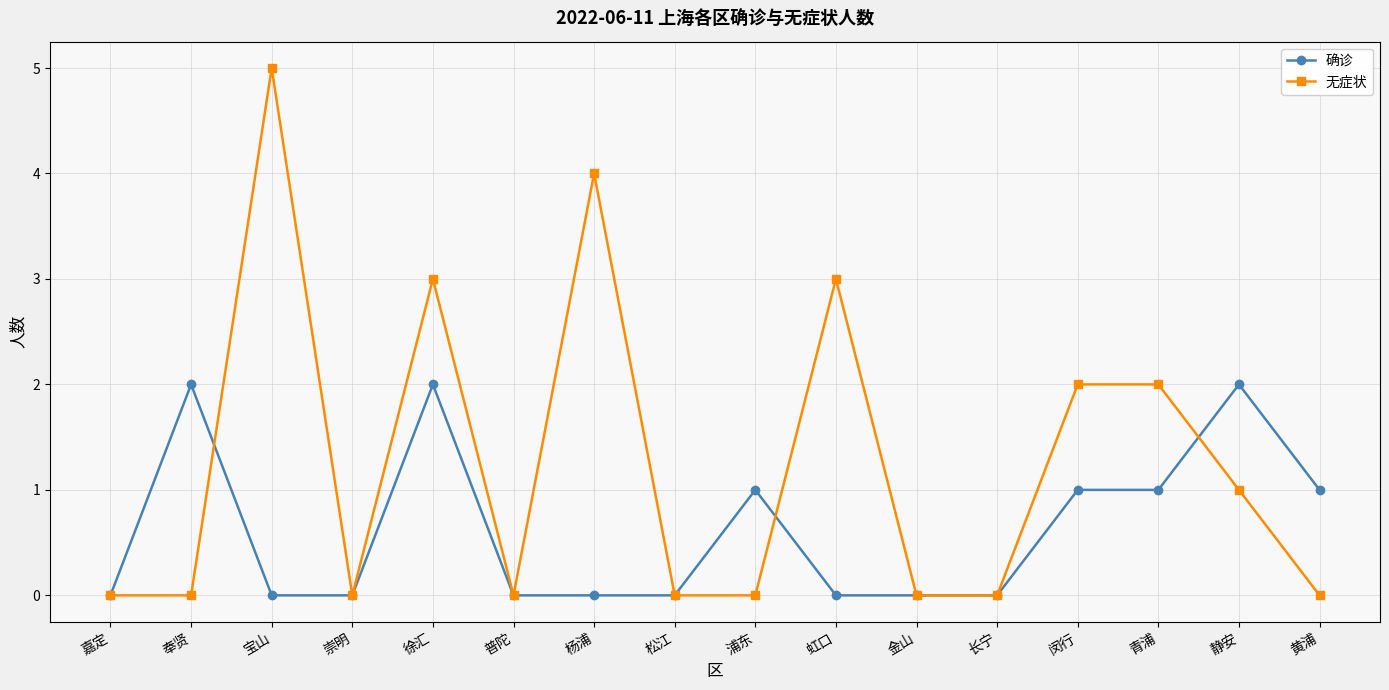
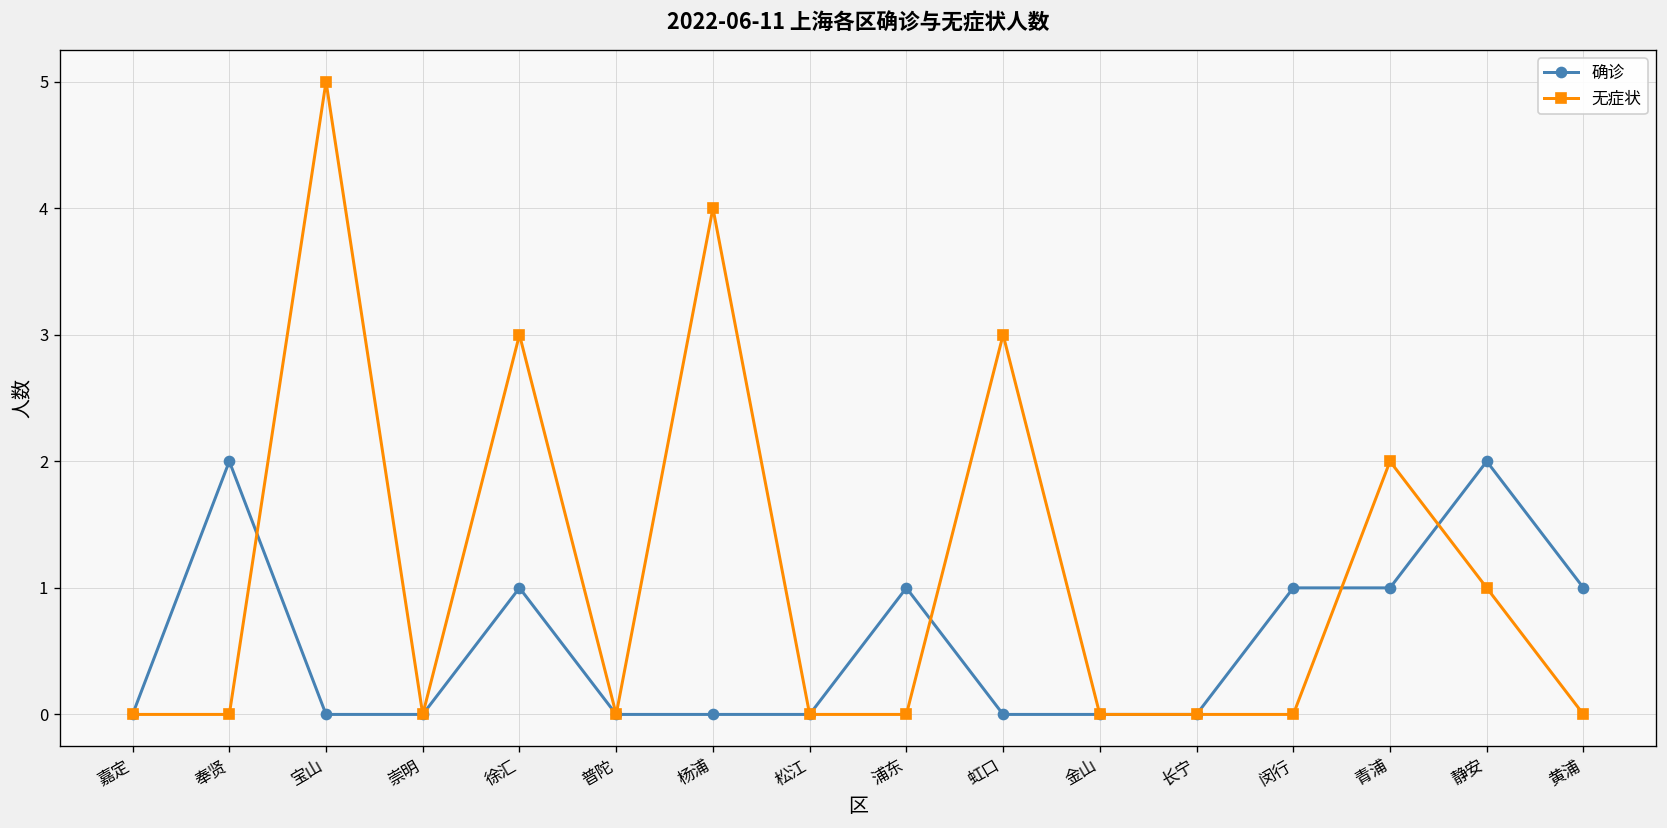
确诊, 徐汇: 2 -> 1
无症状, 闵行: 2 -> 0
